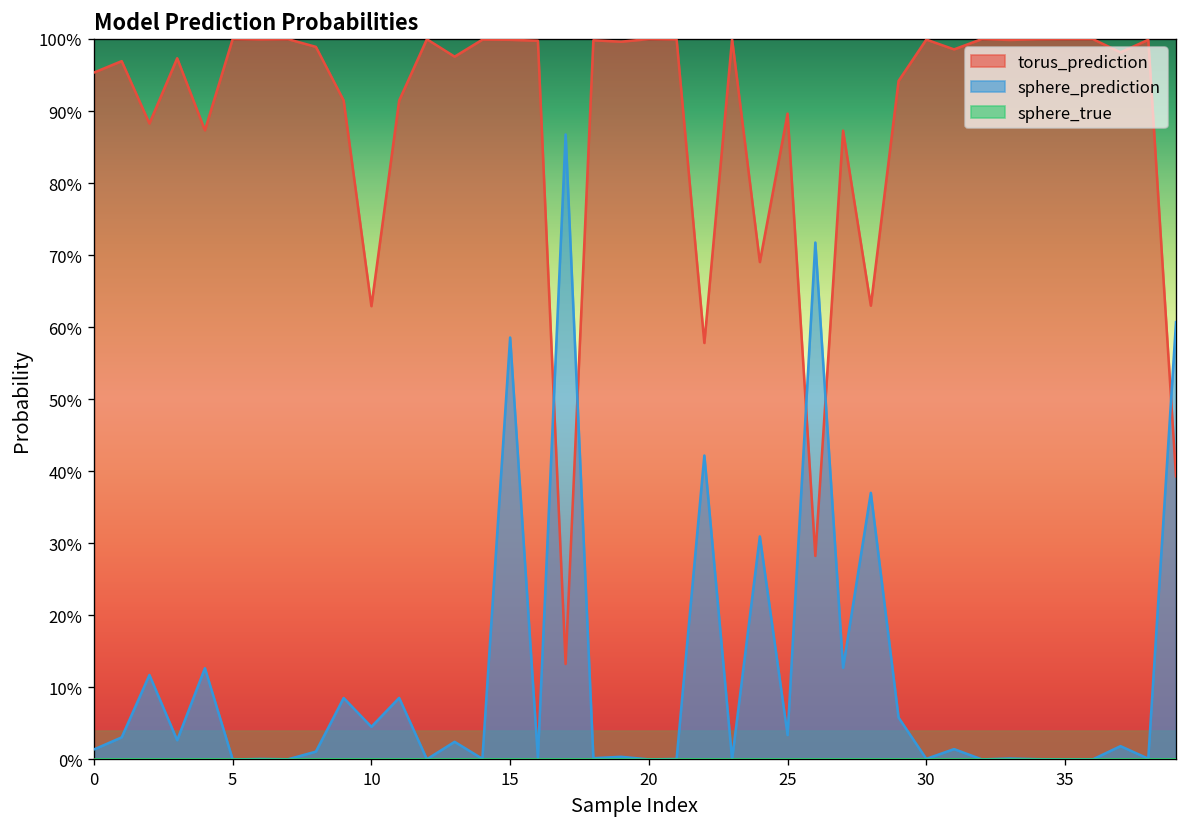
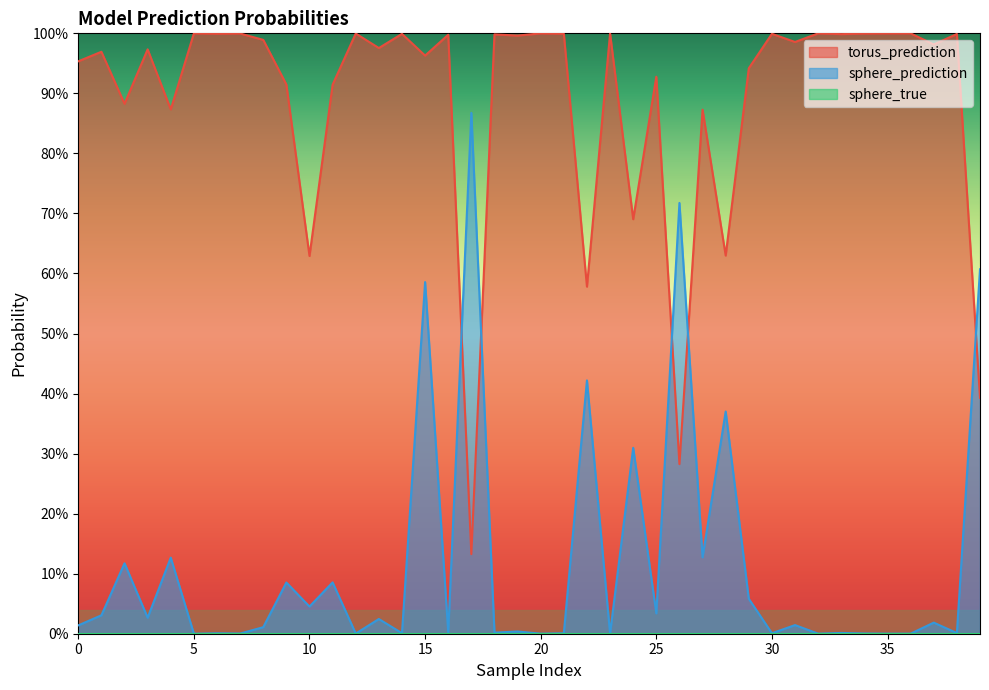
torus_prediction, 15: 100% -> 96%
torus_prediction, 25: 90% -> 93%
